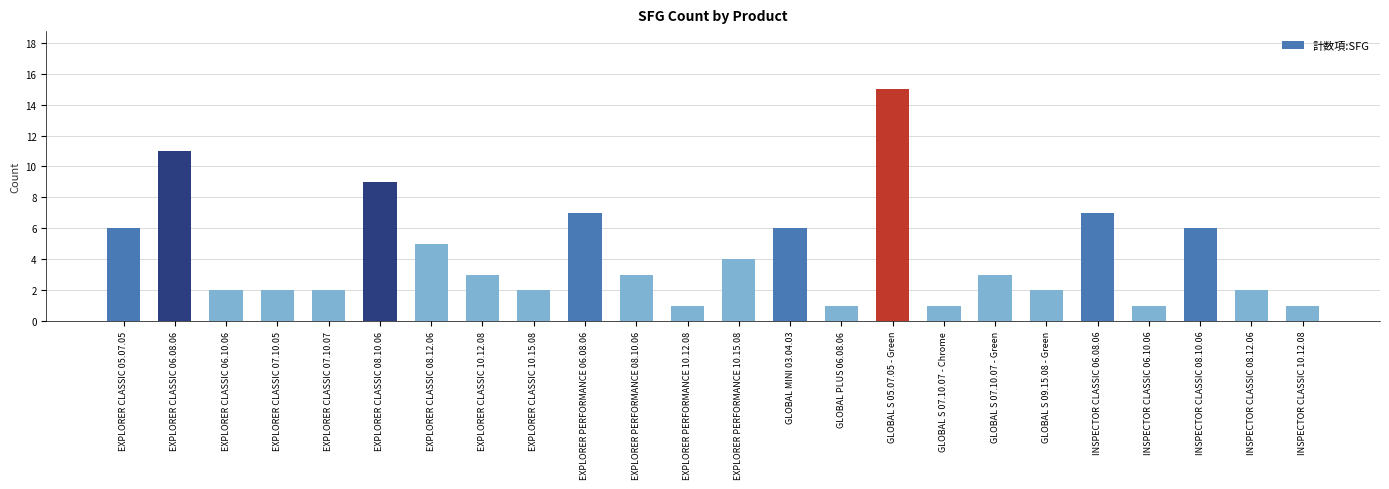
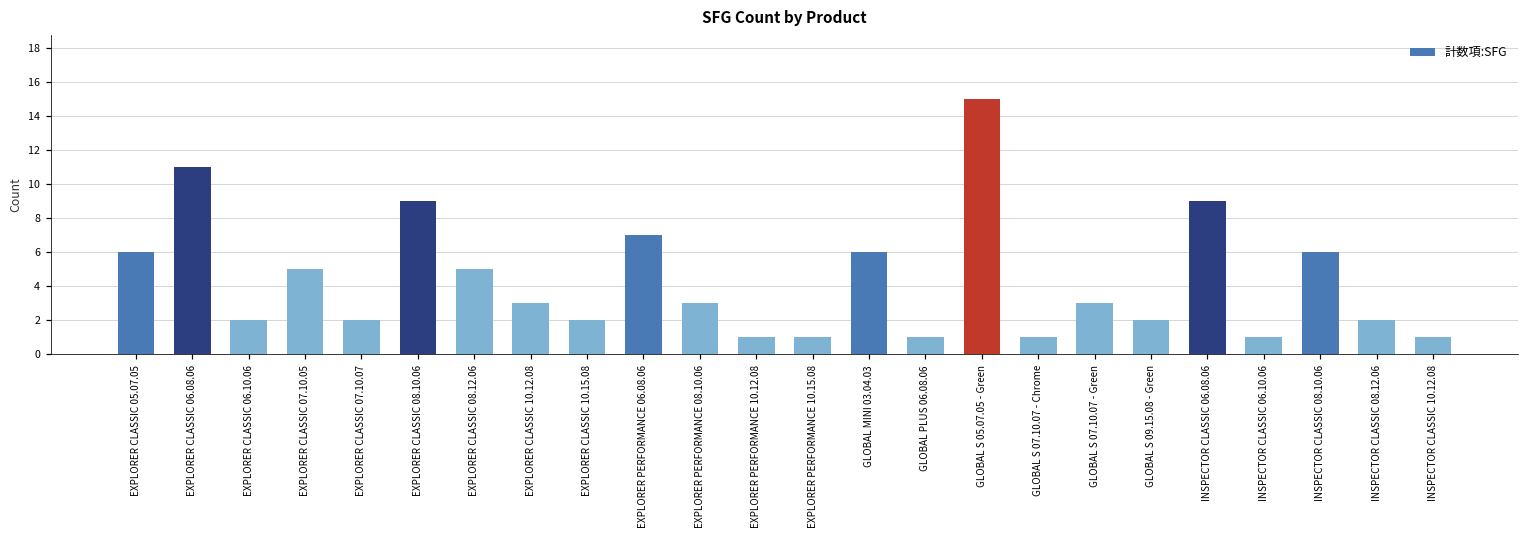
EXPLORER CLASSIC 07.10.05: 2 -> 5
EXPLORER PERFORMANCE 10.15.08: 4 -> 1
INSPECTOR CLASSIC 06.08.06: 7 -> 9
